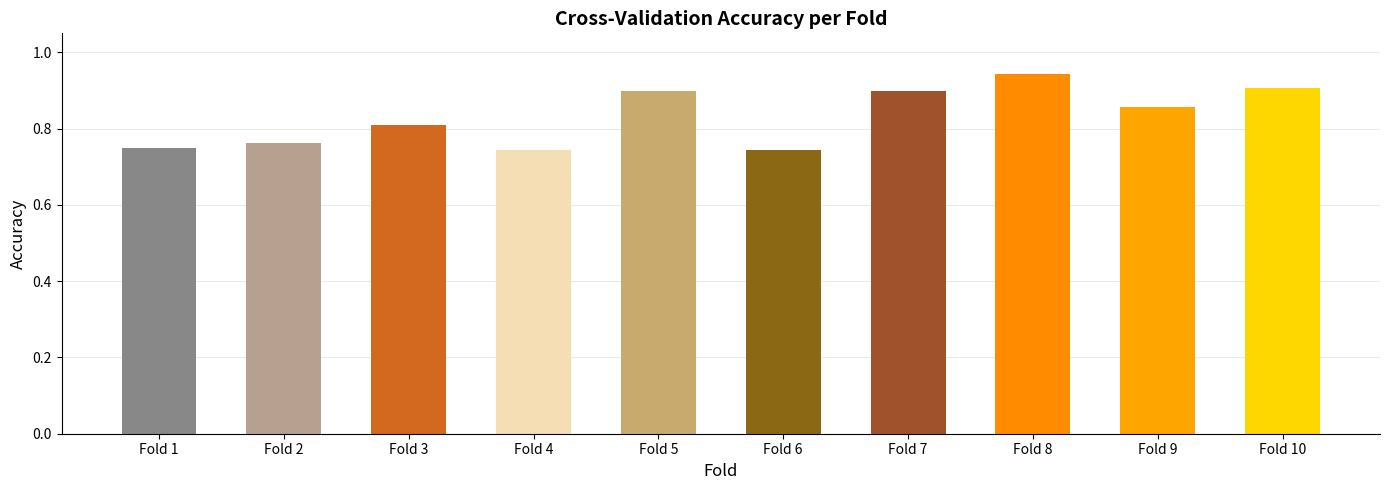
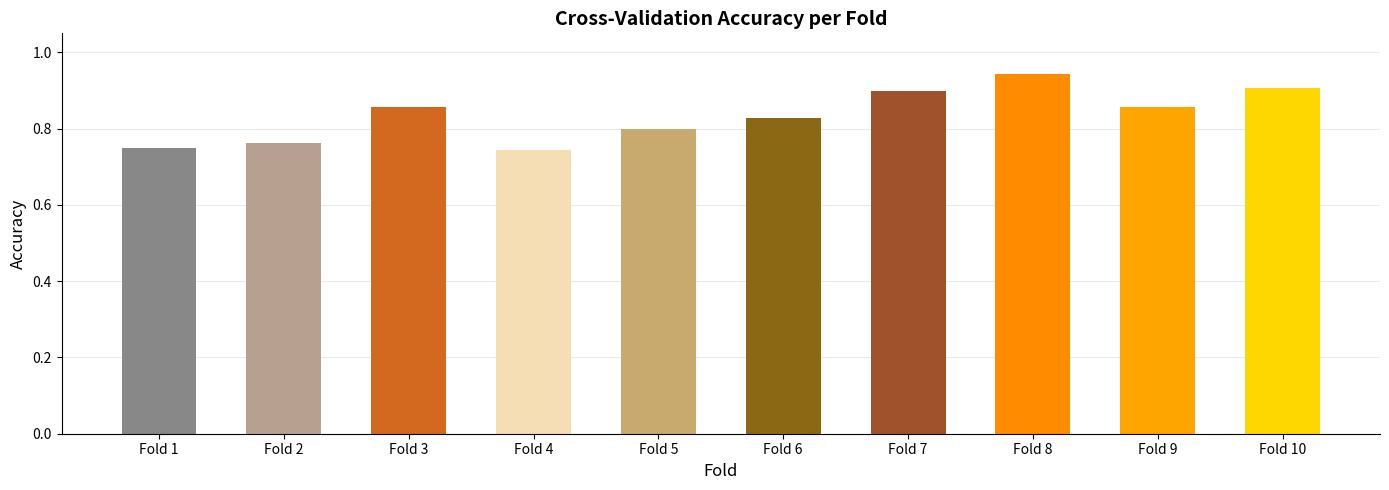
Fold 3: 0.81 -> 0.86
Fold 5: 0.9 -> 0.8
Fold 6: 0.74 -> 0.83
